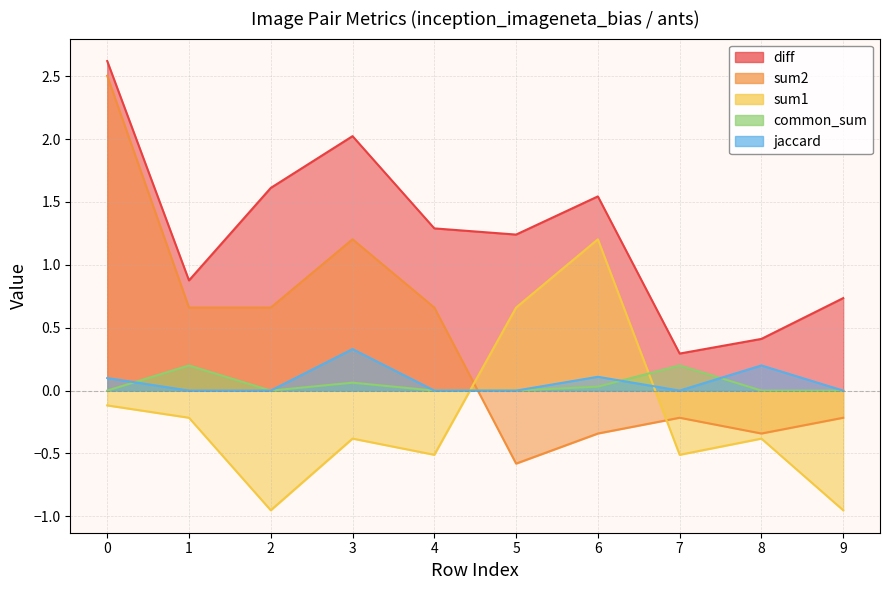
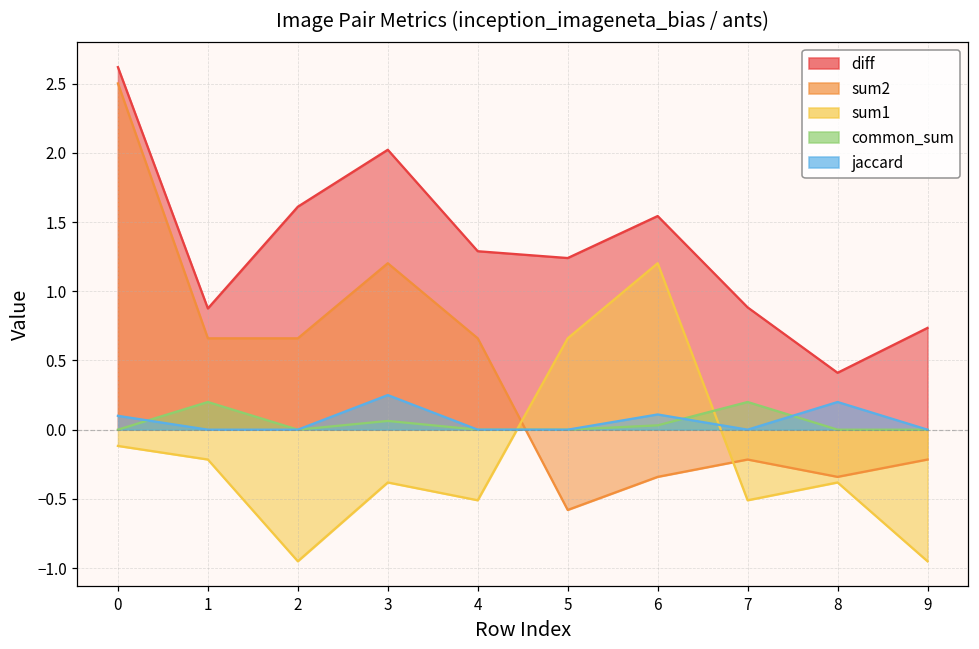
jaccard, 3: 0.33 -> 0.25
diff, 7: 0.29 -> 0.88
